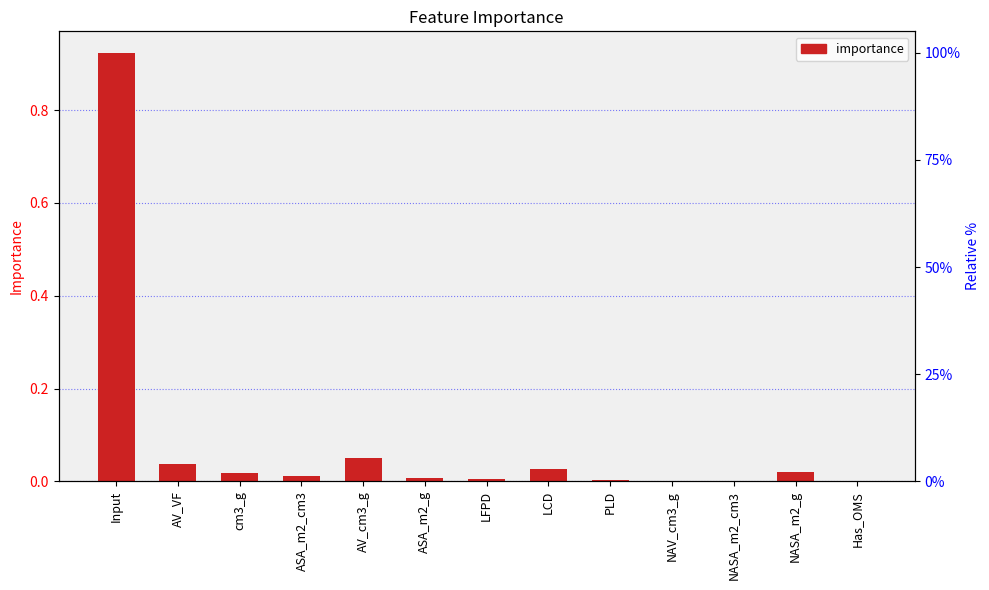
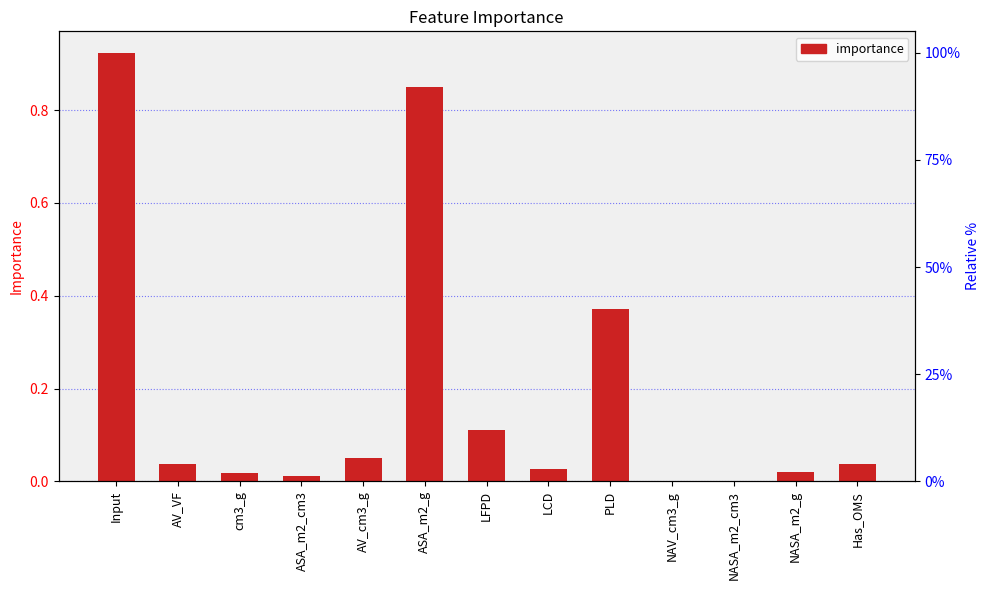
ASA_m2_g: 0.01 -> 0.85
LFPD: 0.00 -> 0.11
PLD: 0.00 -> 0.37
Has_OMS: 0.00 -> 0.04
